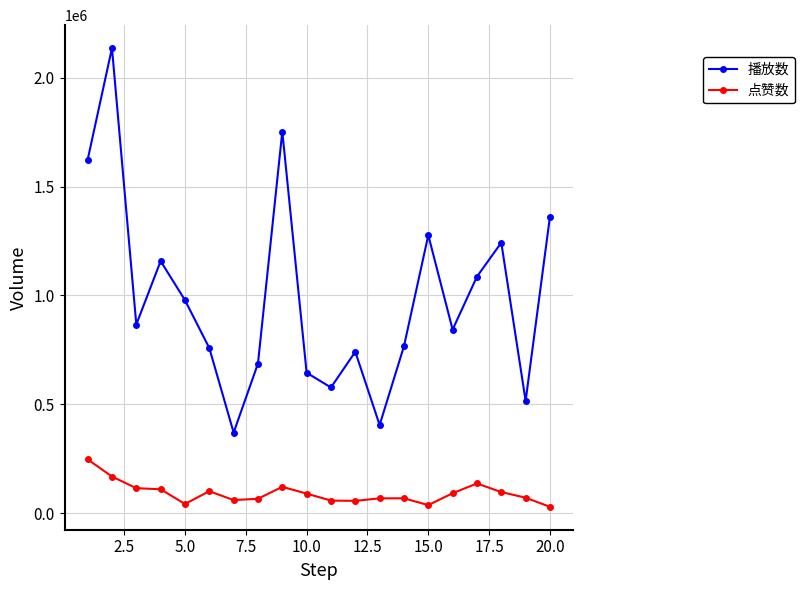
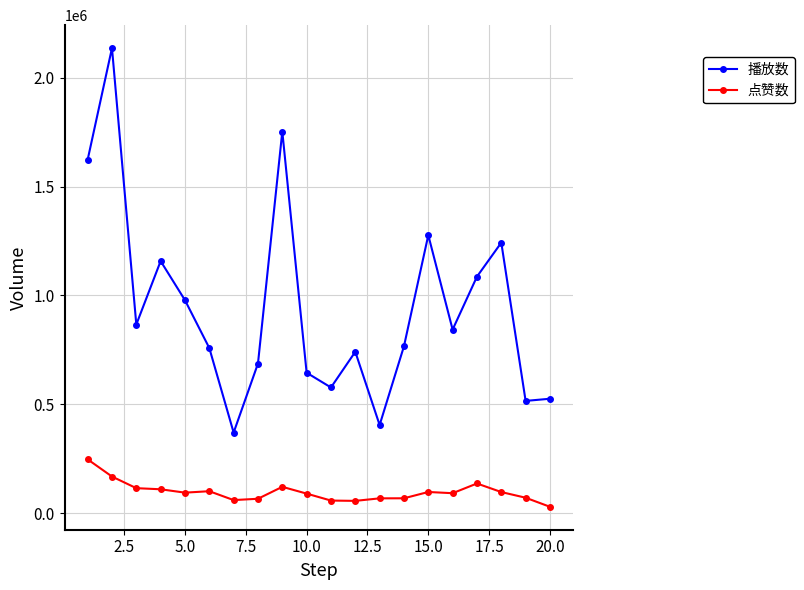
点赞数, 5.0: 40000 -> 90000
点赞数, 15.0: 40000 -> 100000
播放数, 20.0: 1360000 -> 530000
